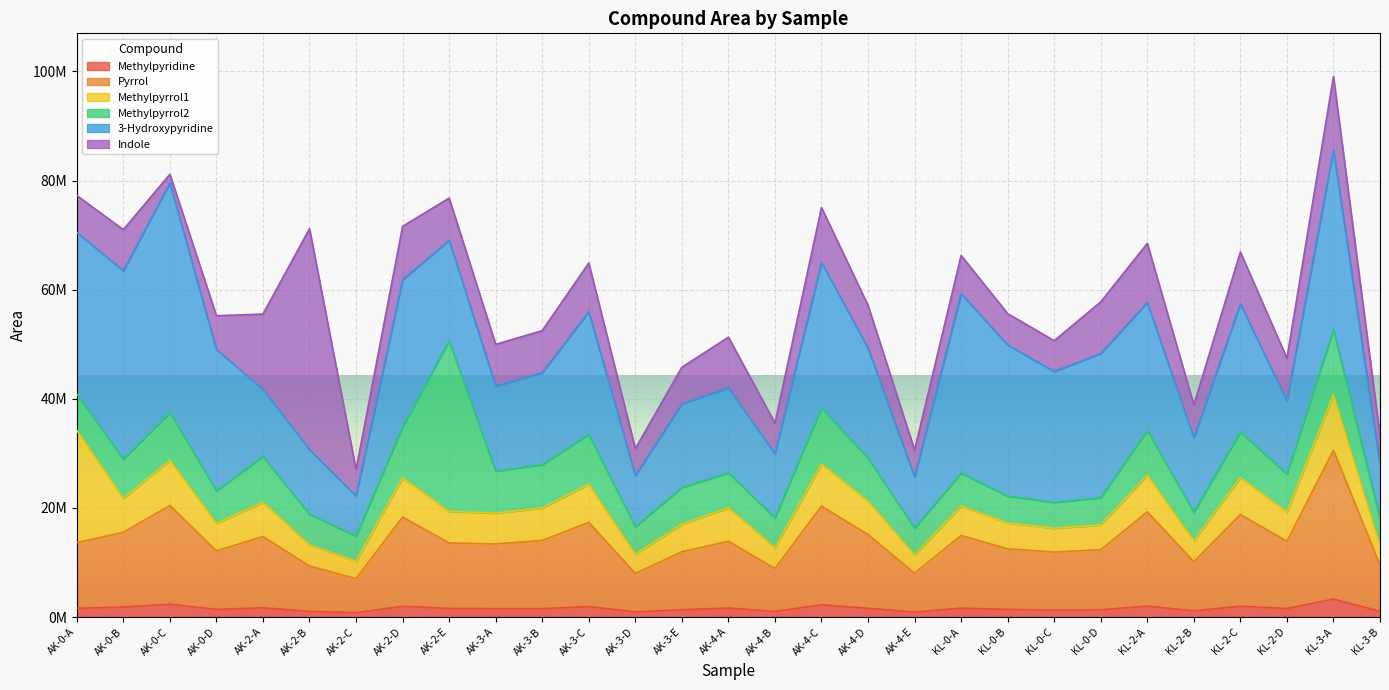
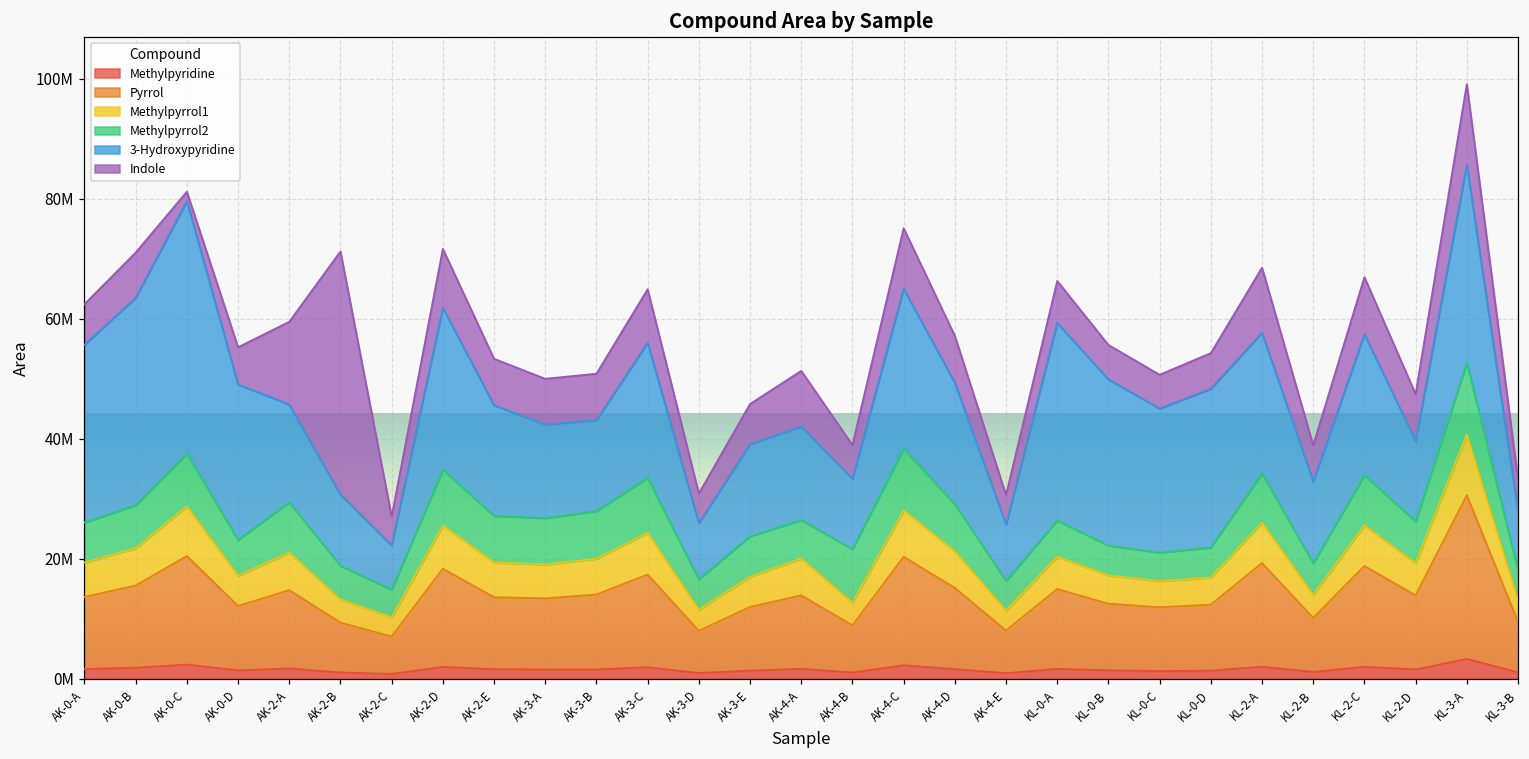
Methylpyrrol1, AK-0-A: 21000000 -> 6000000
3-Hydroxypyridine, AK-2-A: 12000000 -> 16000000
Methylpyrrol2, AK-2-E: 31000000 -> 8000000
3-Hydroxypyridine, AK-3-B: 17000000 -> 15000000
Methylpyrrol2, AK-4-B: 6000000 -> 9000000
Indole, KL-0-D: 9000000 -> 6000000
